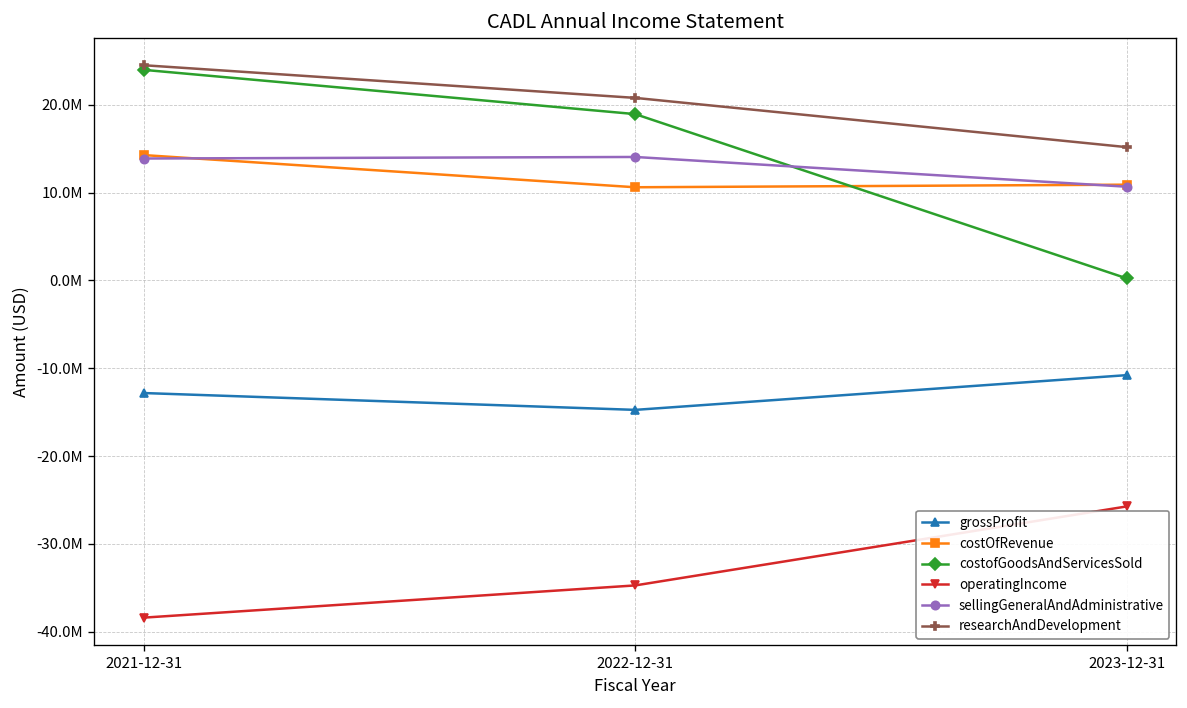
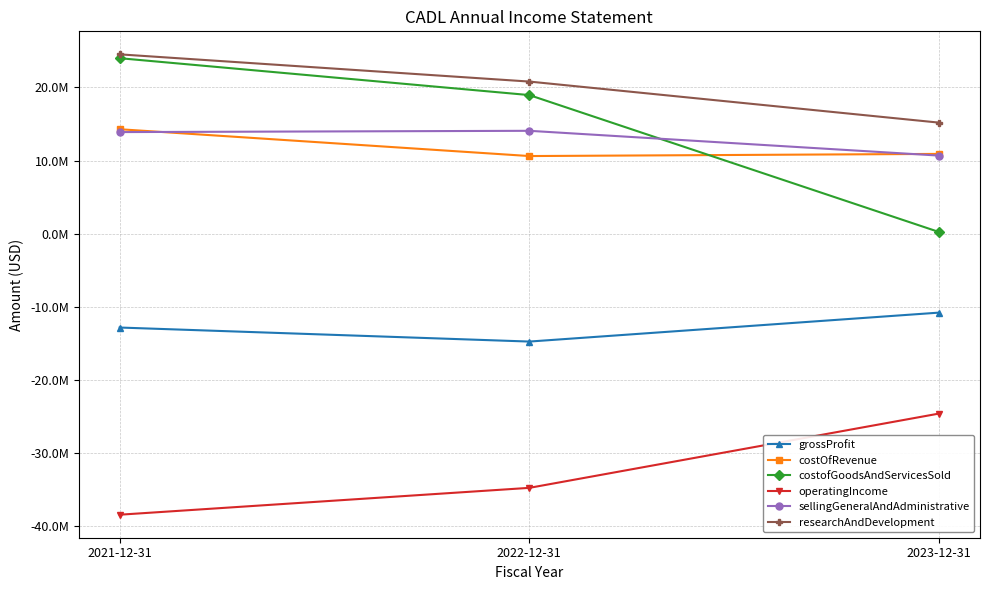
operatingIncome, 2023-12-31: -26000000 -> -25000000
